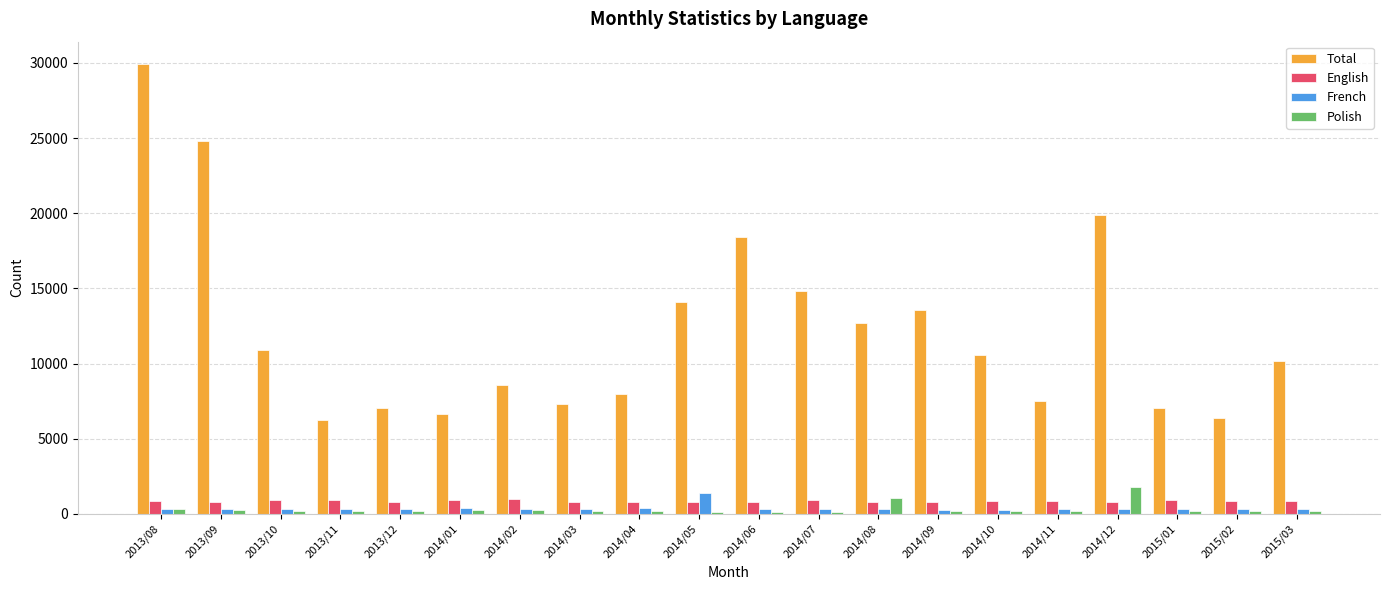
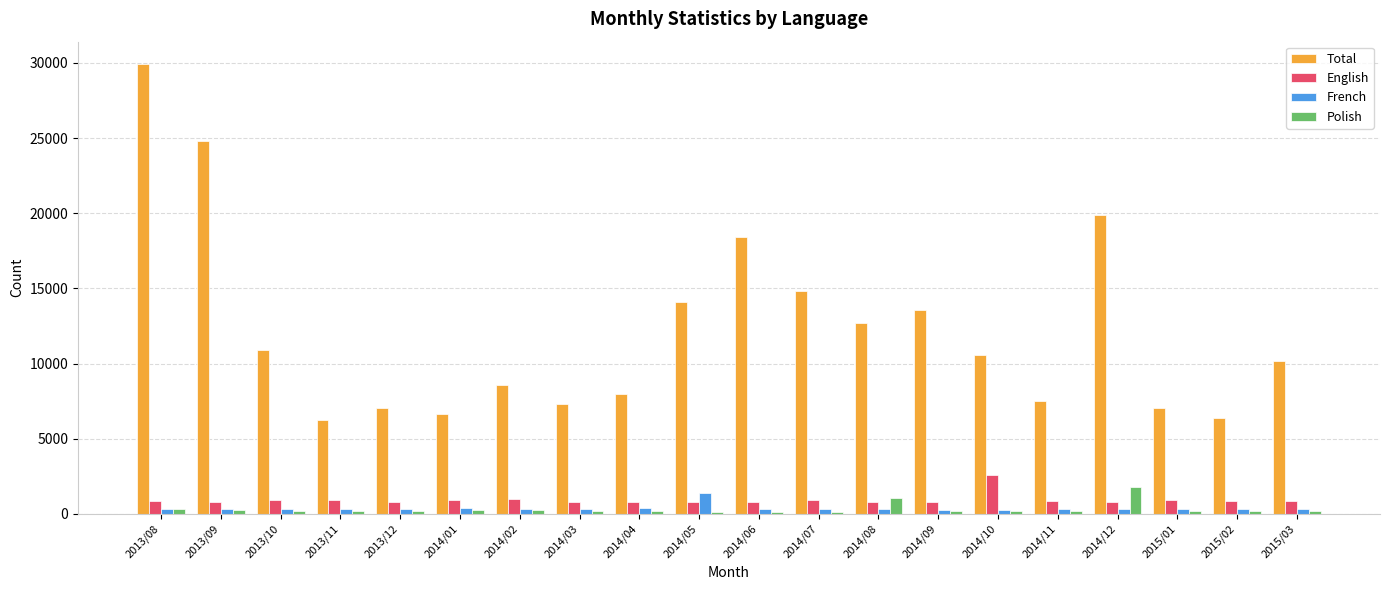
English, 2014/10: 900 -> 2600
